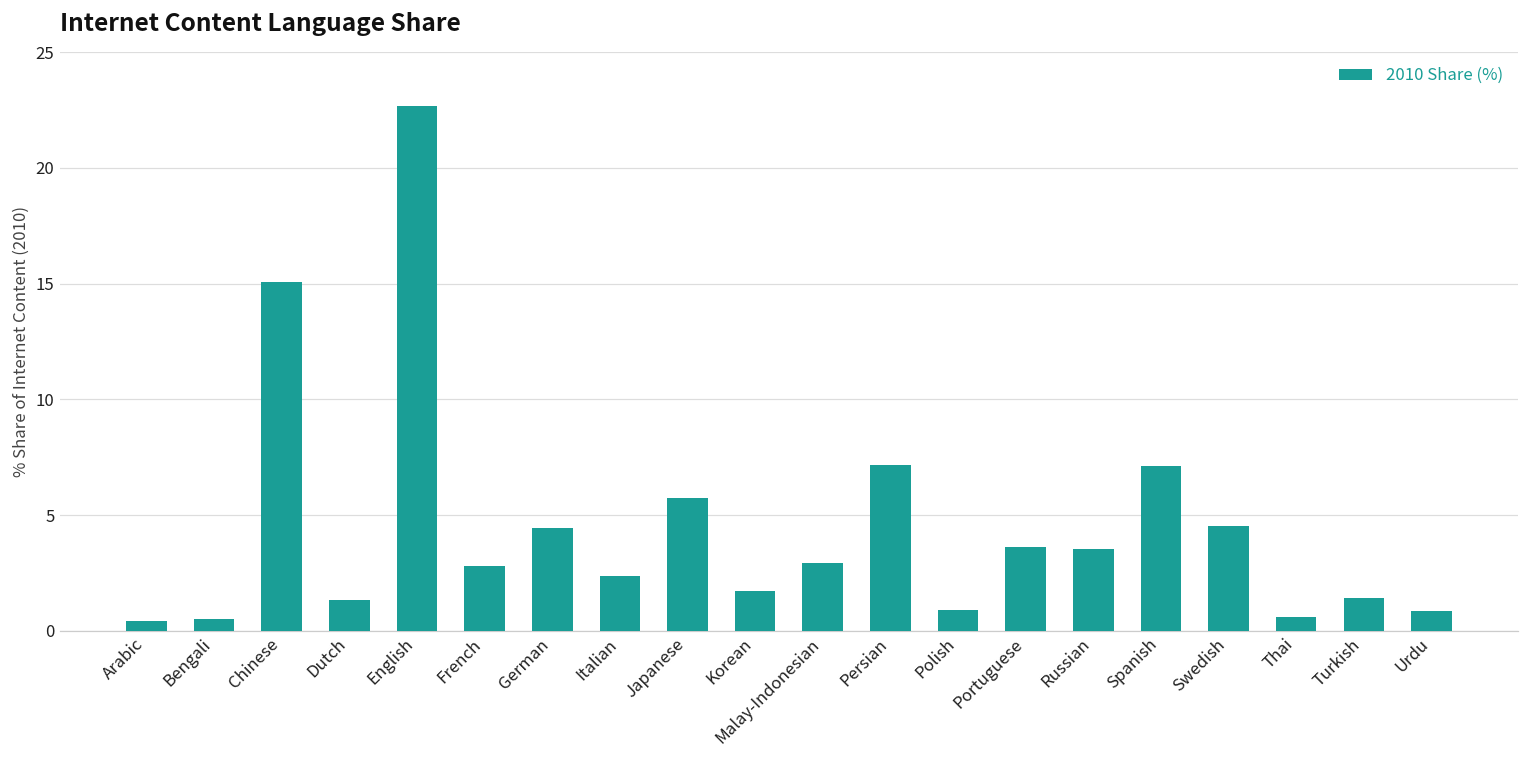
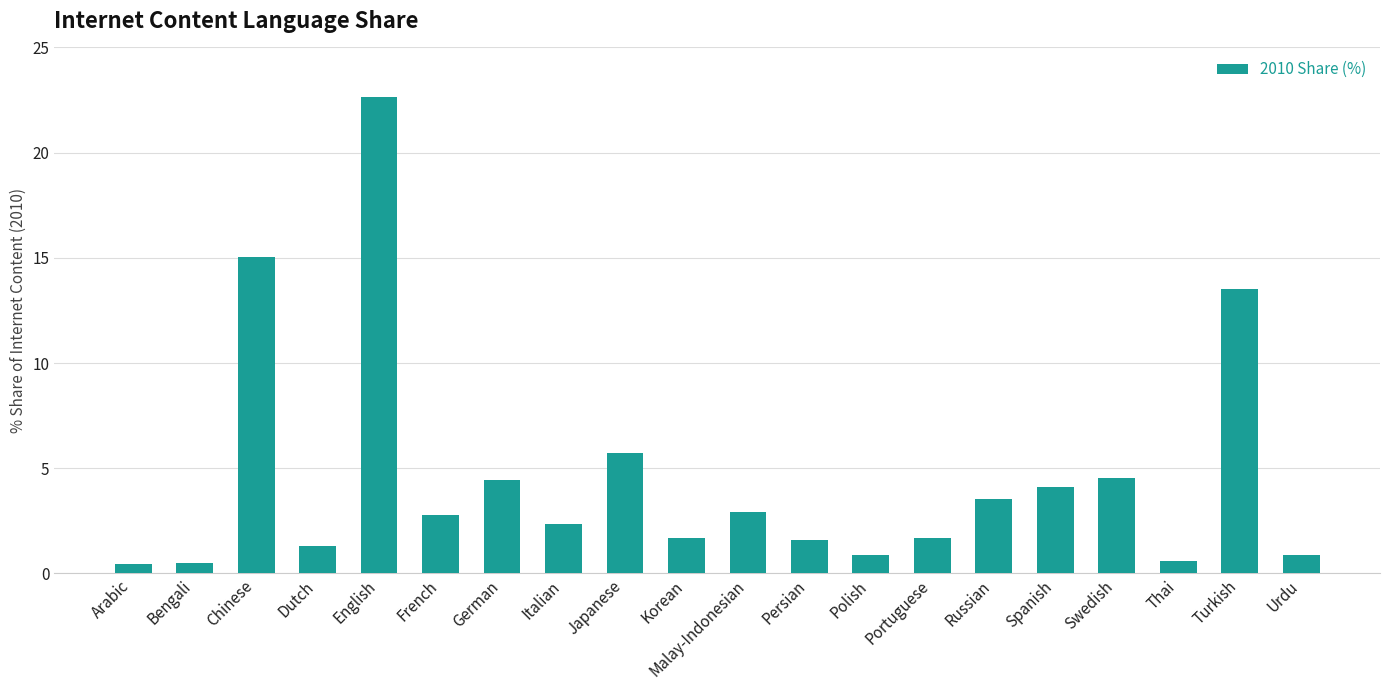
Persian: 7.2 -> 1.6
Portuguese: 3.6 -> 1.7
Spanish: 7.1 -> 4.1
Turkish: 1.4 -> 13.5
